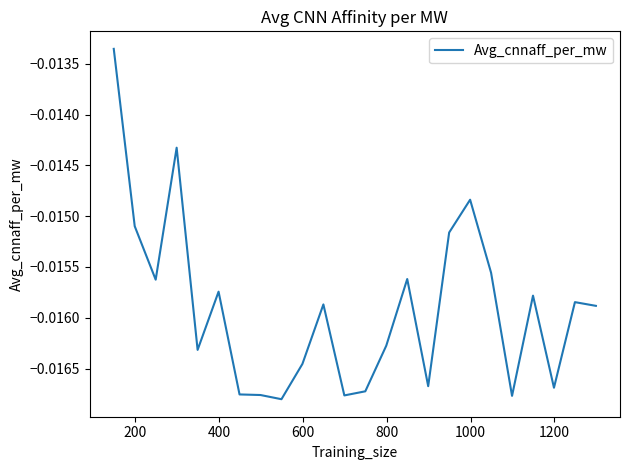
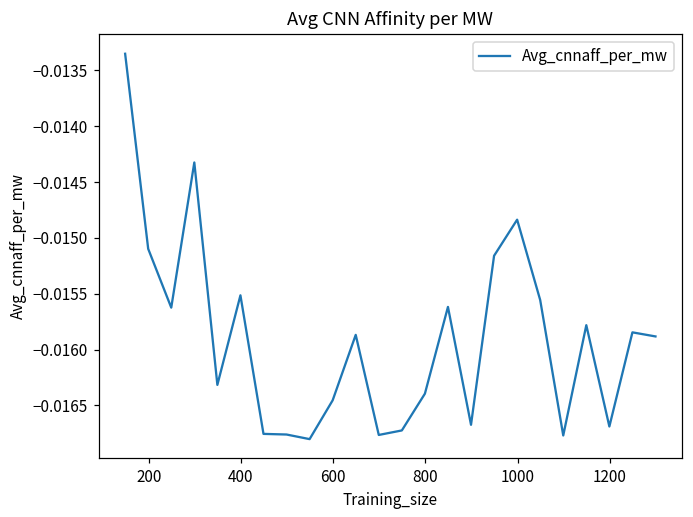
400: -0.01574 -> -0.01551
800: -0.01628 -> -0.01640
